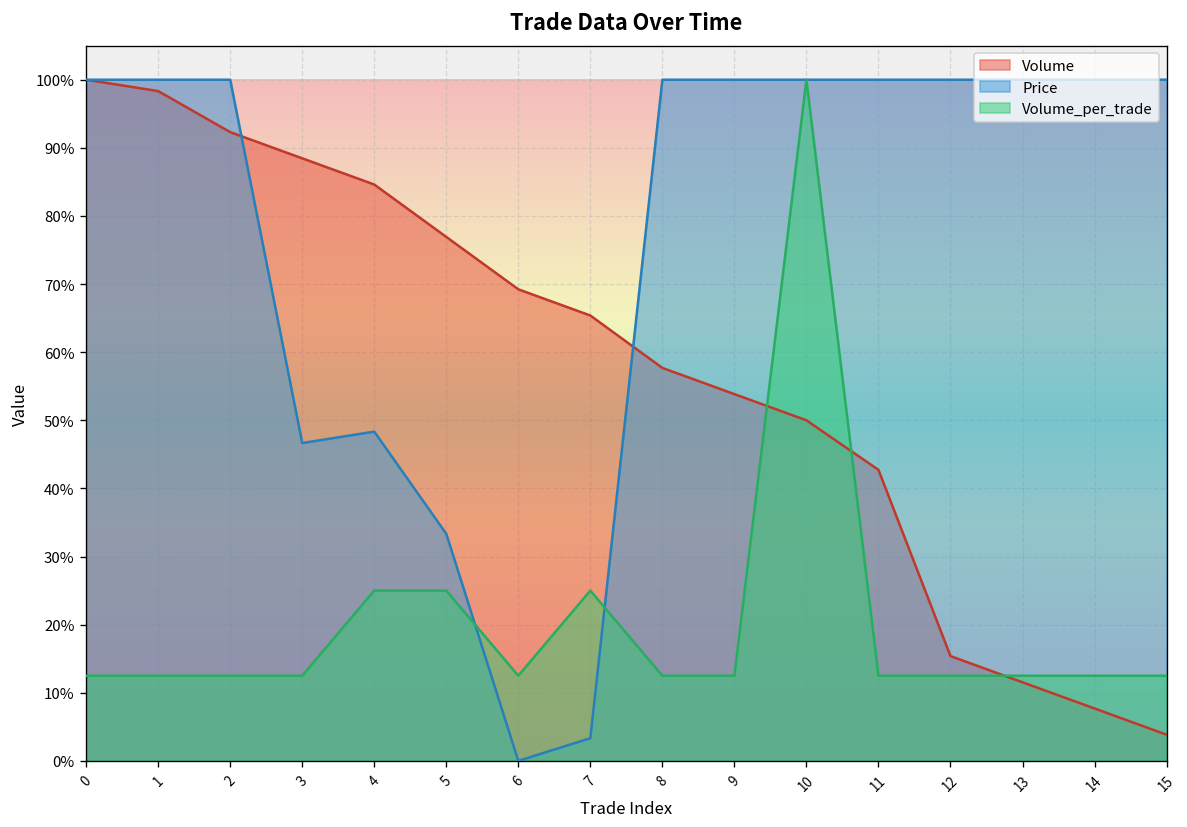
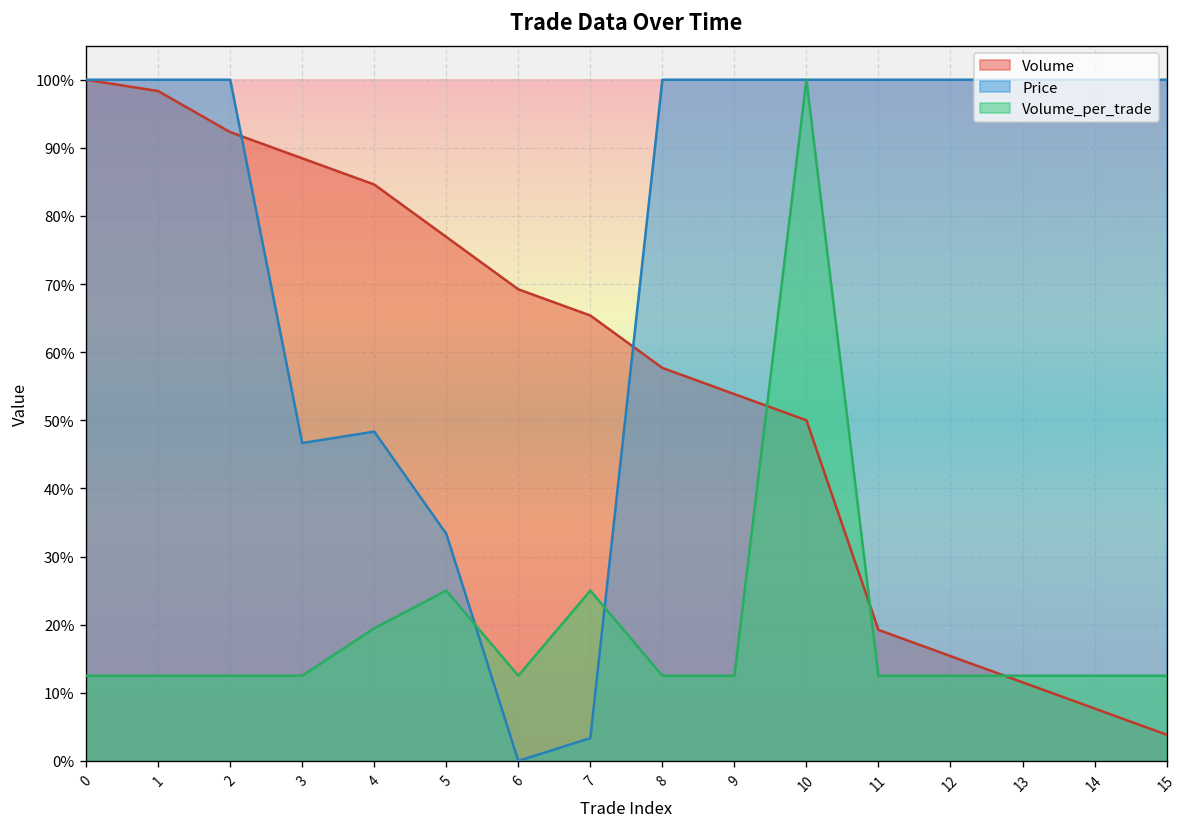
Volume_per_trade, 4: 25% -> 19%
Volume, 11: 43% -> 19%
